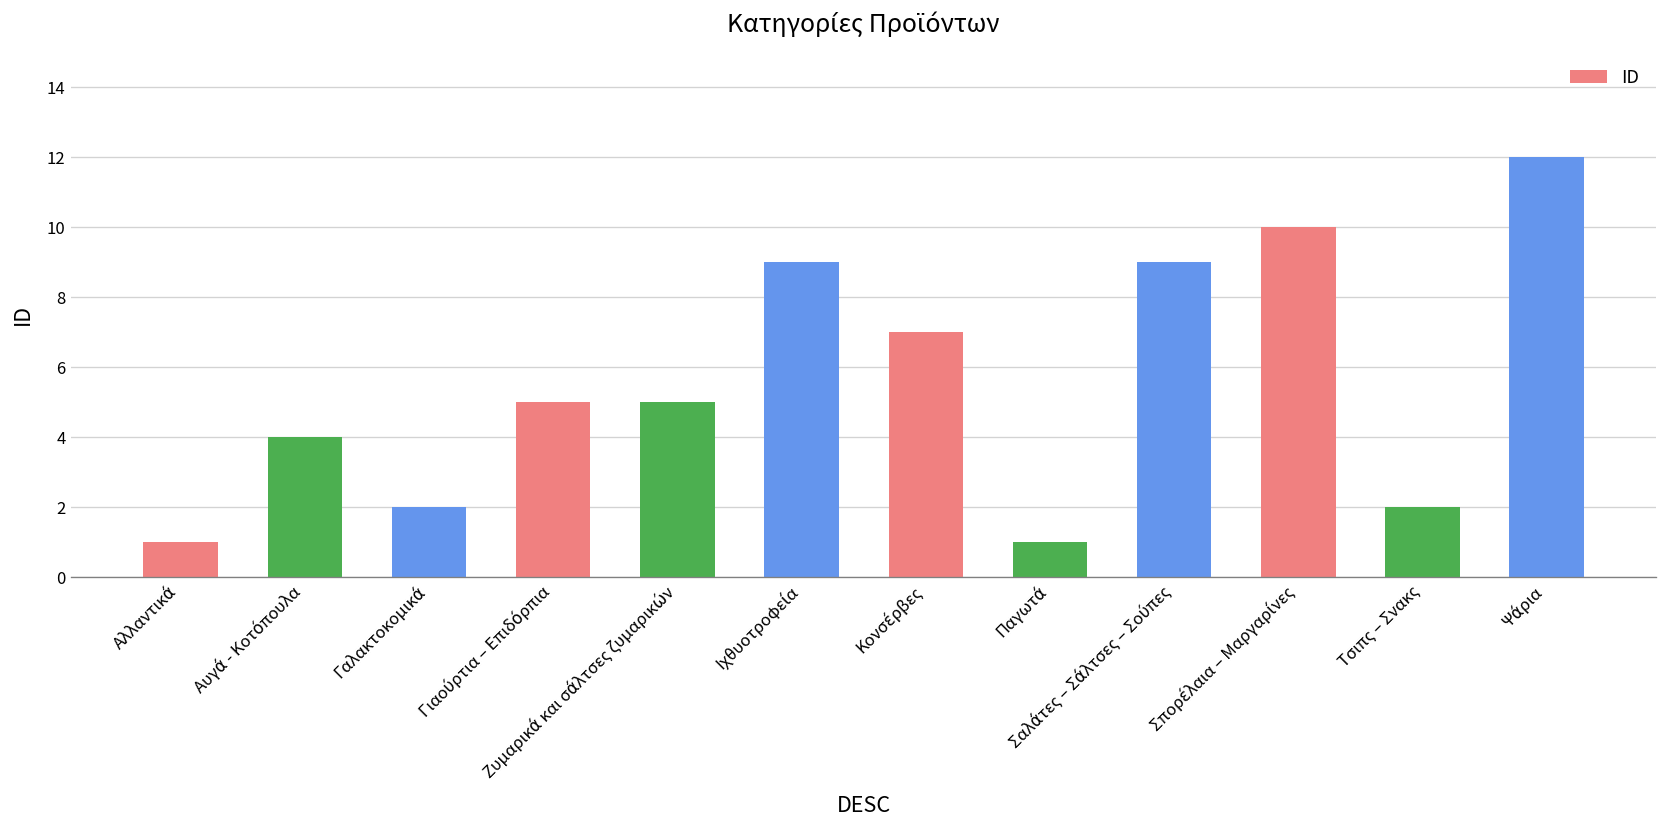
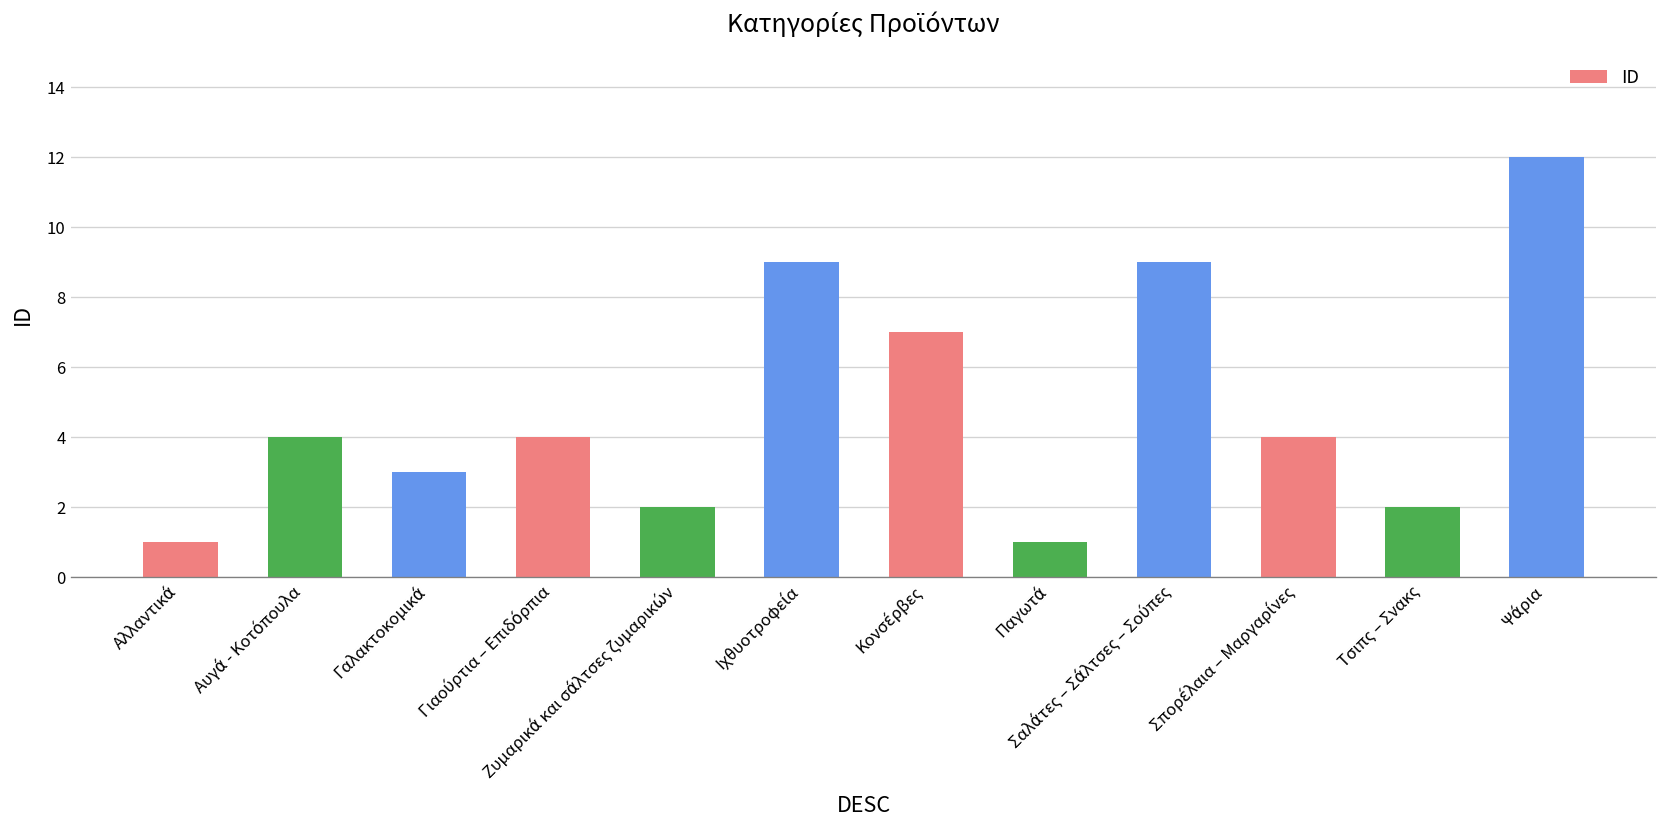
Γαλακτοκομικά: 2 -> 3
Γιαούρτια – Επιδόρπια: 5 -> 4
Ζυμαρικά και σάλτσες ζυμαρικών: 5 -> 2
Σπορέλαια – Μαργαρίνες: 10 -> 4
